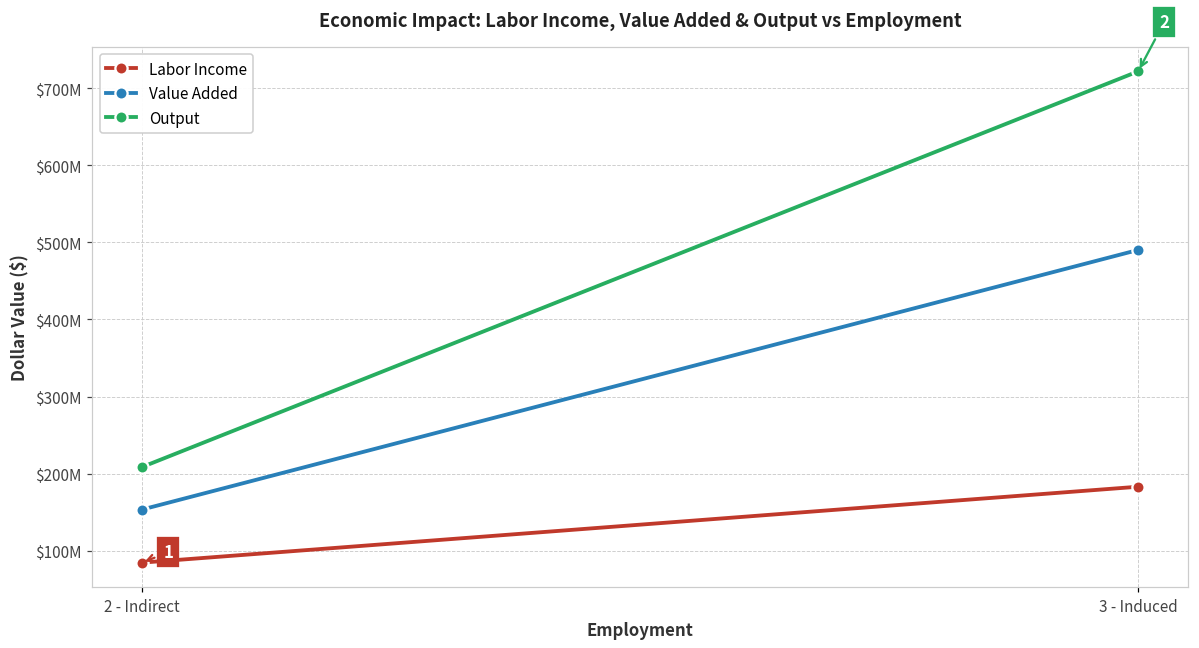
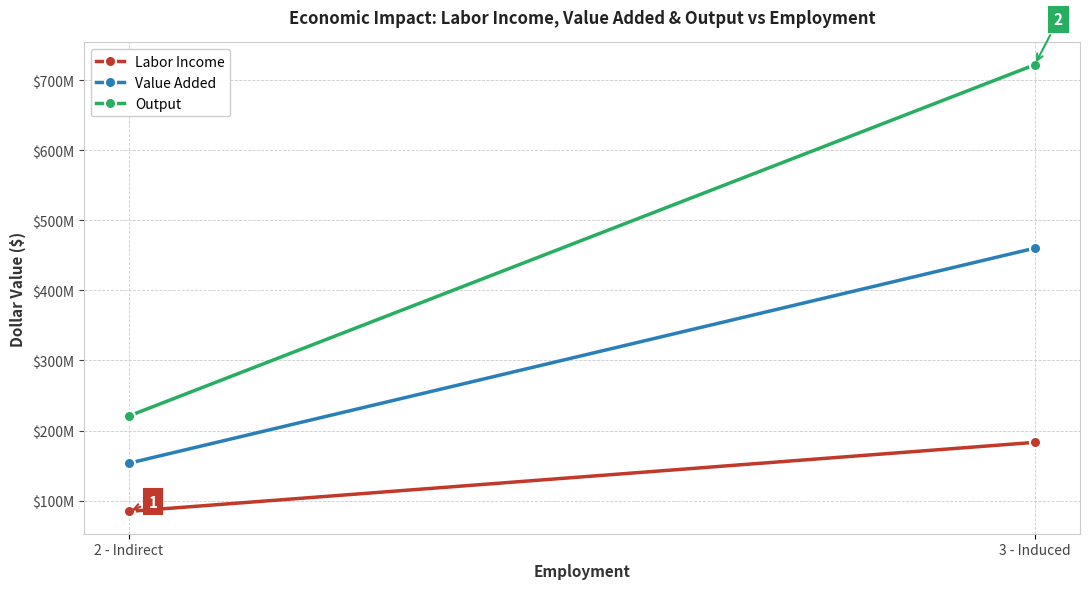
Output, 2 - Indirect: $210000000 -> $220000000
Value Added, 3 - Induced: $490000000 -> $460000000
